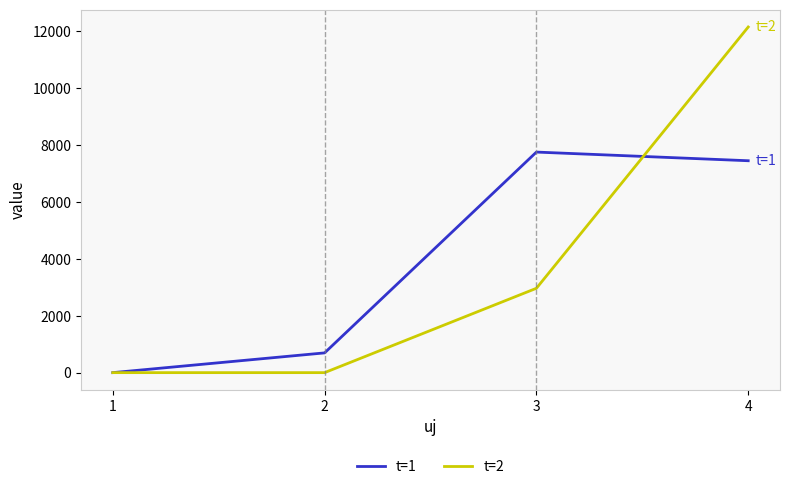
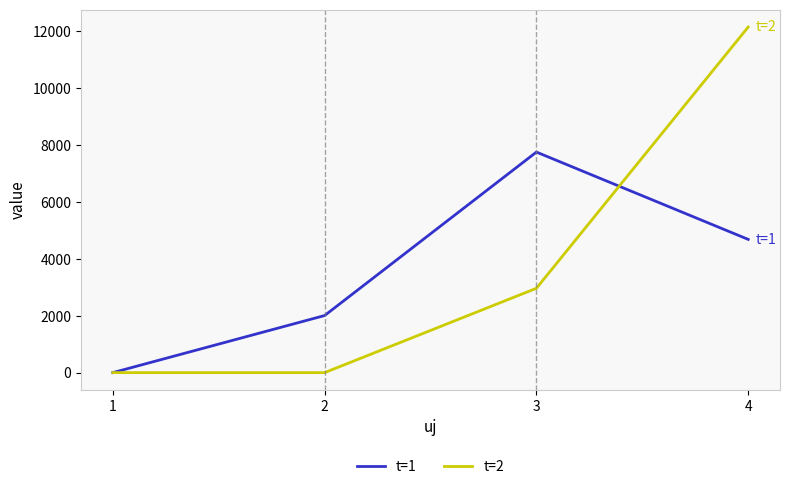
t=1, 2: 700 -> 2000
t=1, 4: 7400 -> 4700
